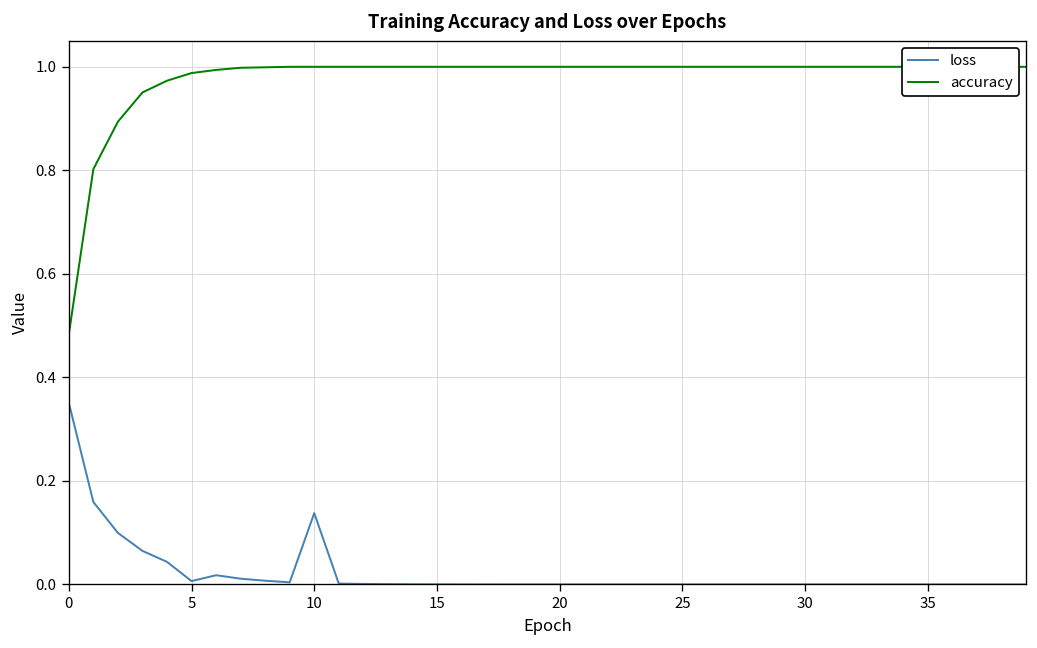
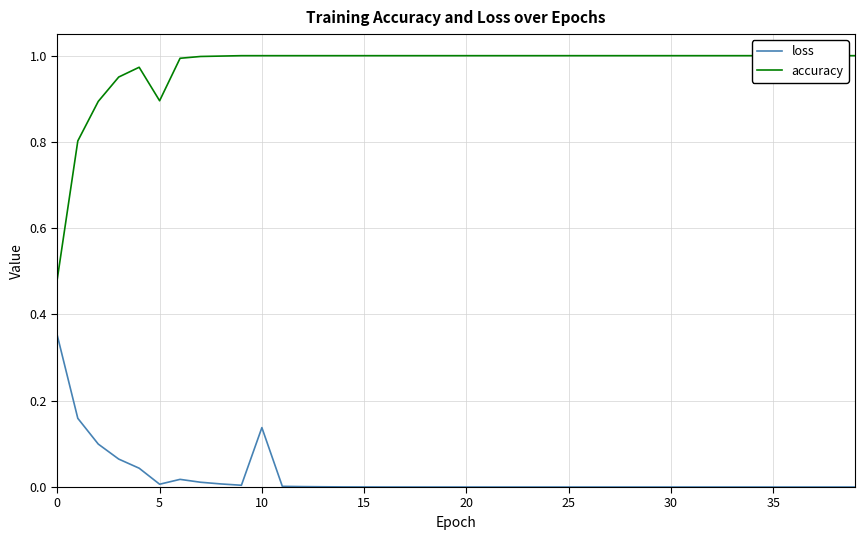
accuracy, 5: 0.99 -> 0.90
